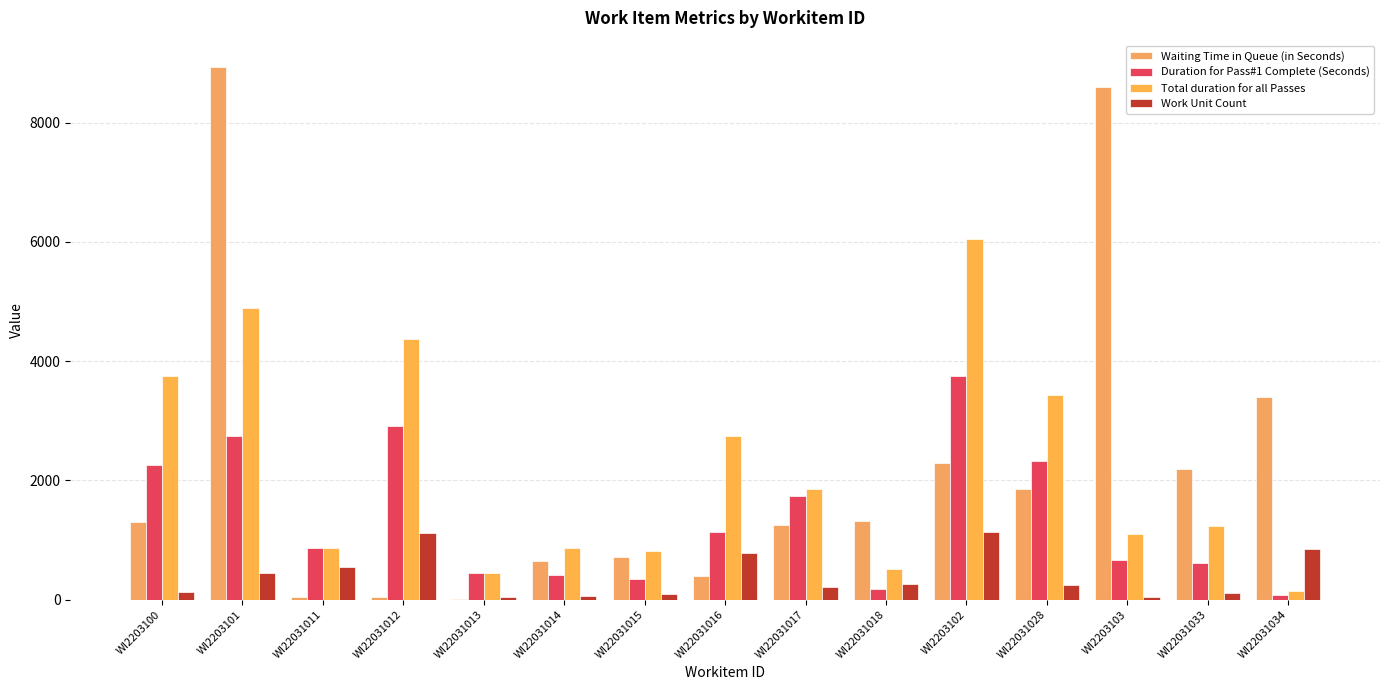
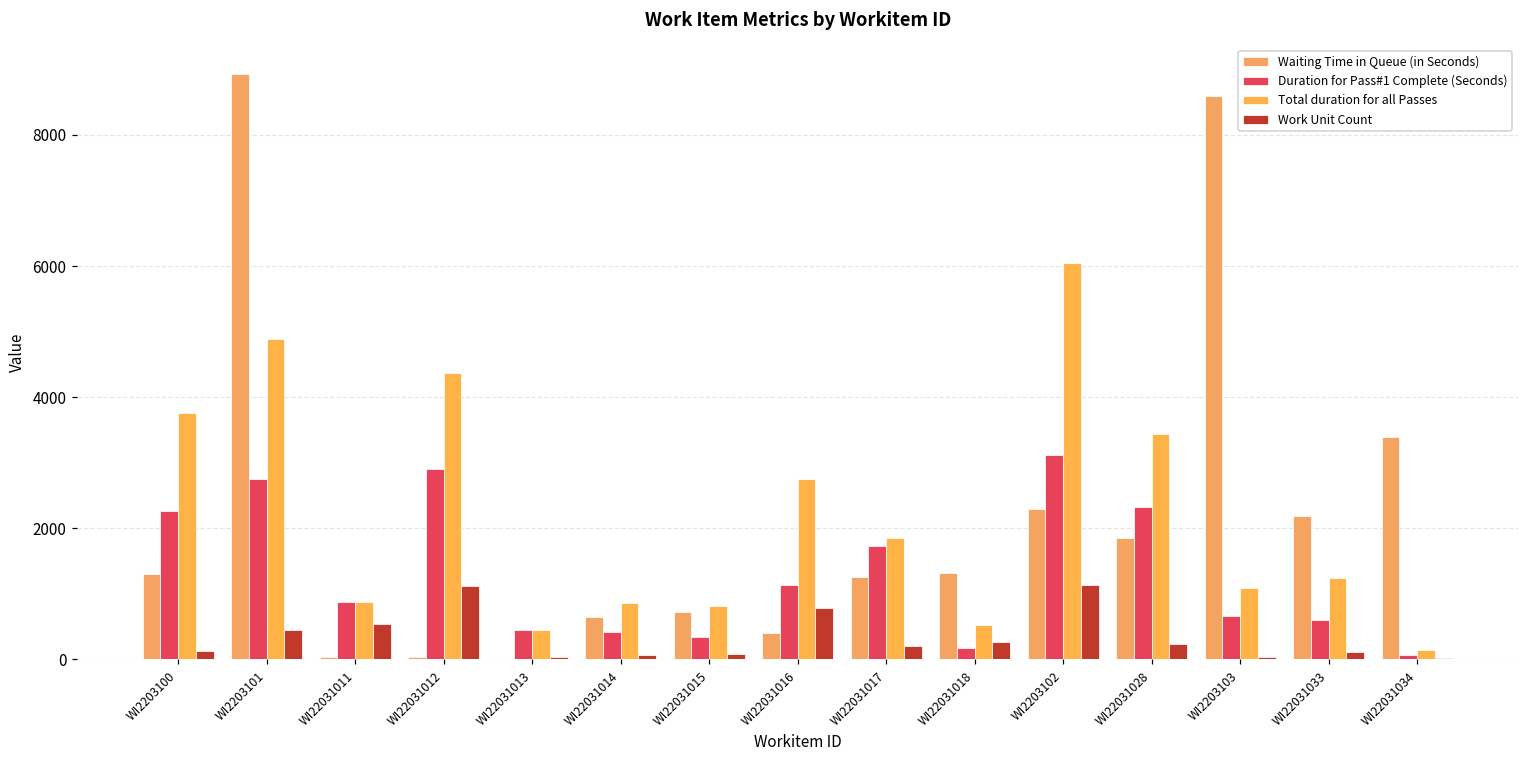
Duration for Pass#1 Complete (Seconds), WI2203102: 3700 -> 3100
Work Unit Count, WI22031034: 800 -> 0
